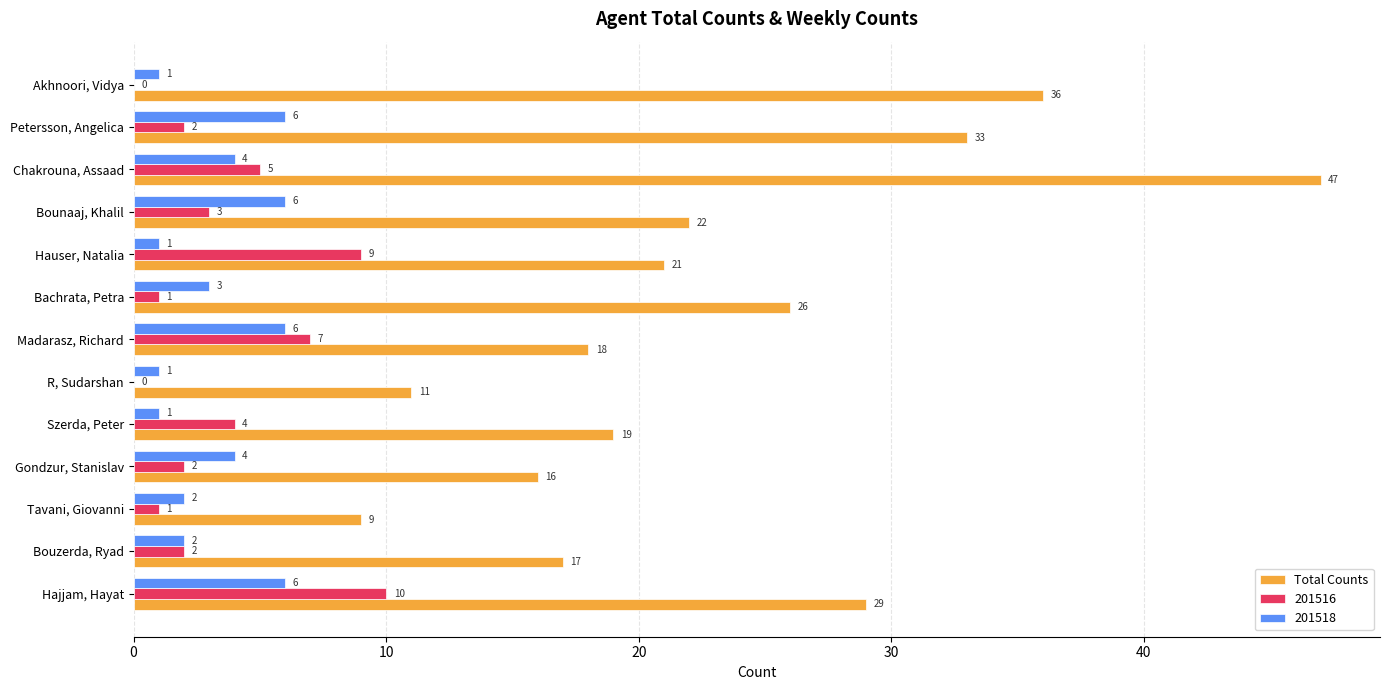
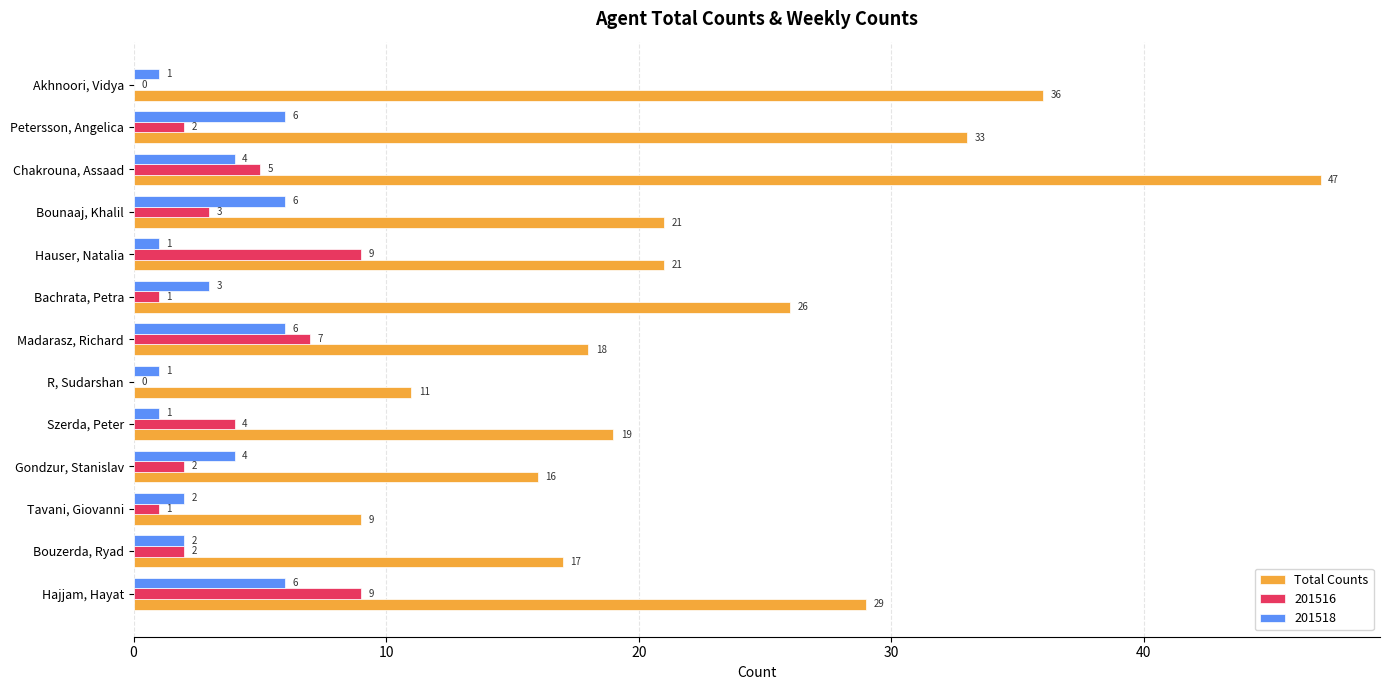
Total Counts, Bounaaj, Khalil: 22 -> 21
201516, Hajjam, Hayat: 10 -> 9
